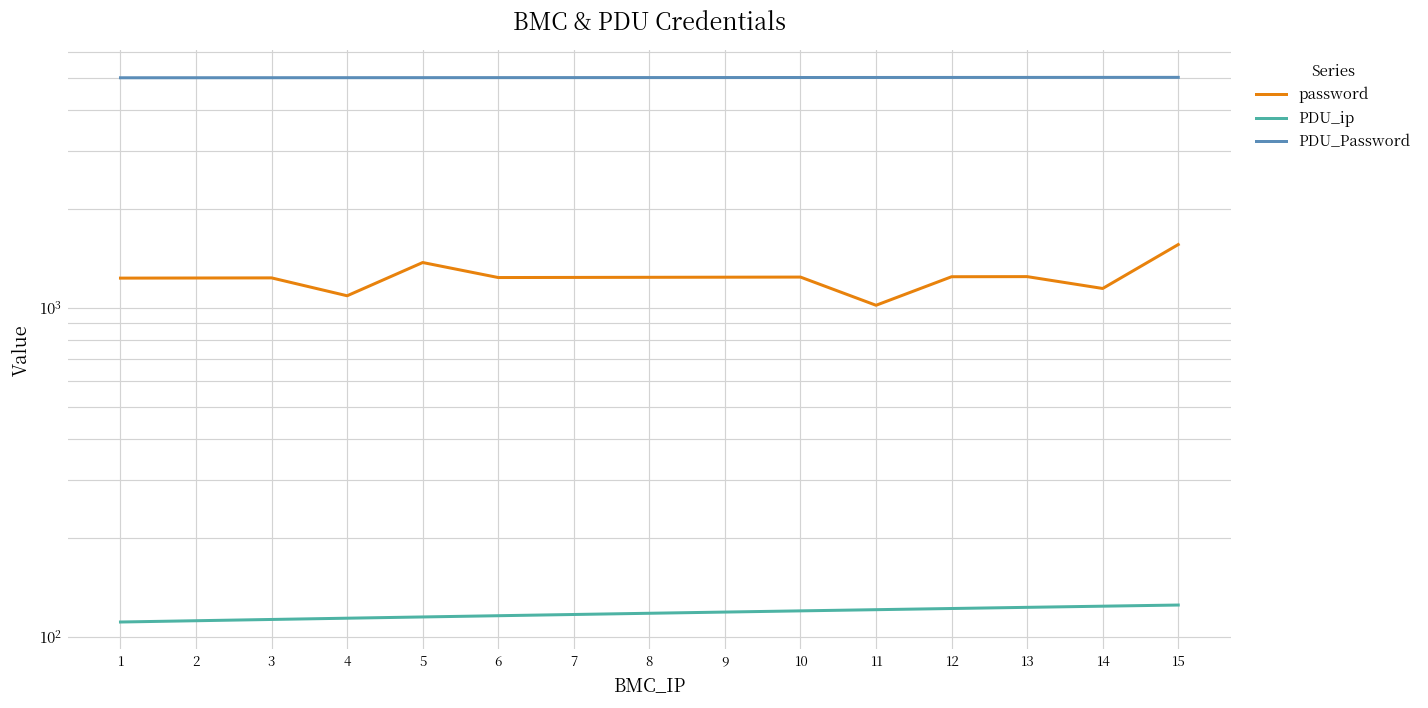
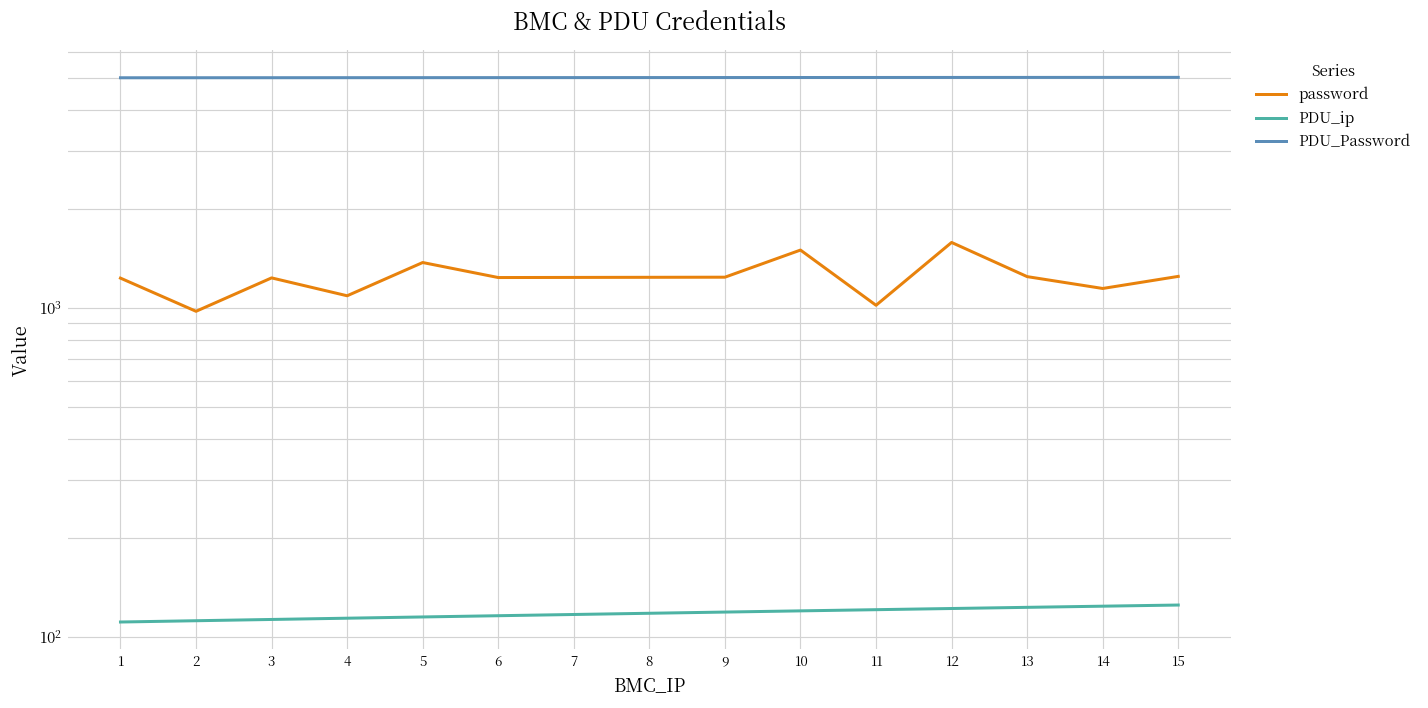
password, 2: 1200 -> 980
password, 10: 1200 -> 1500
password, 12: 1200 -> 1600
password, 15: 1600 -> 1200
